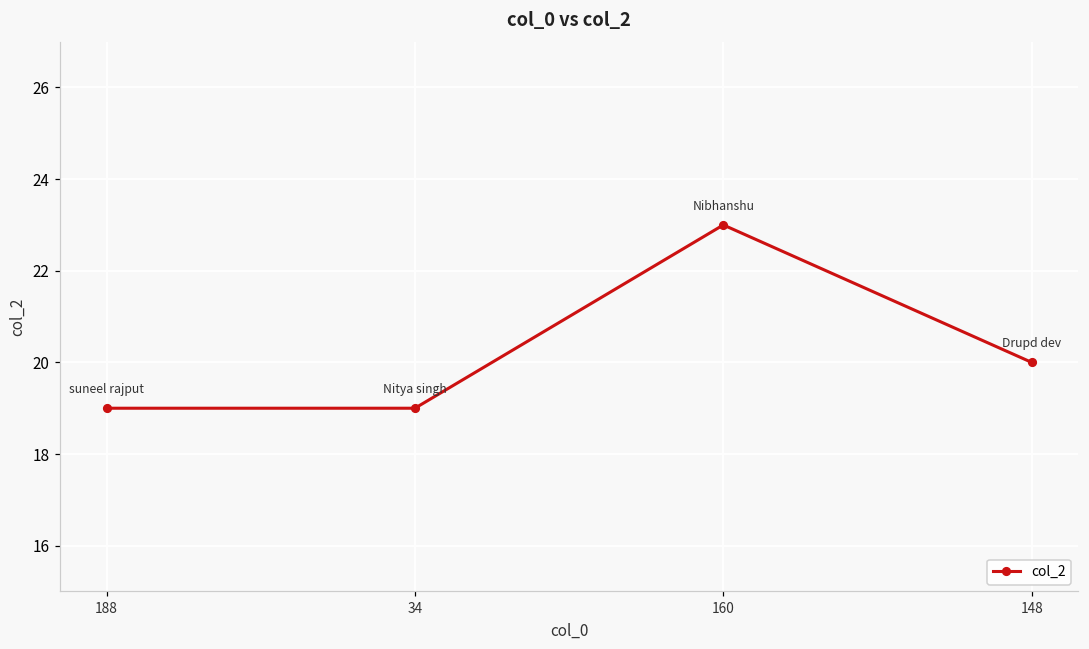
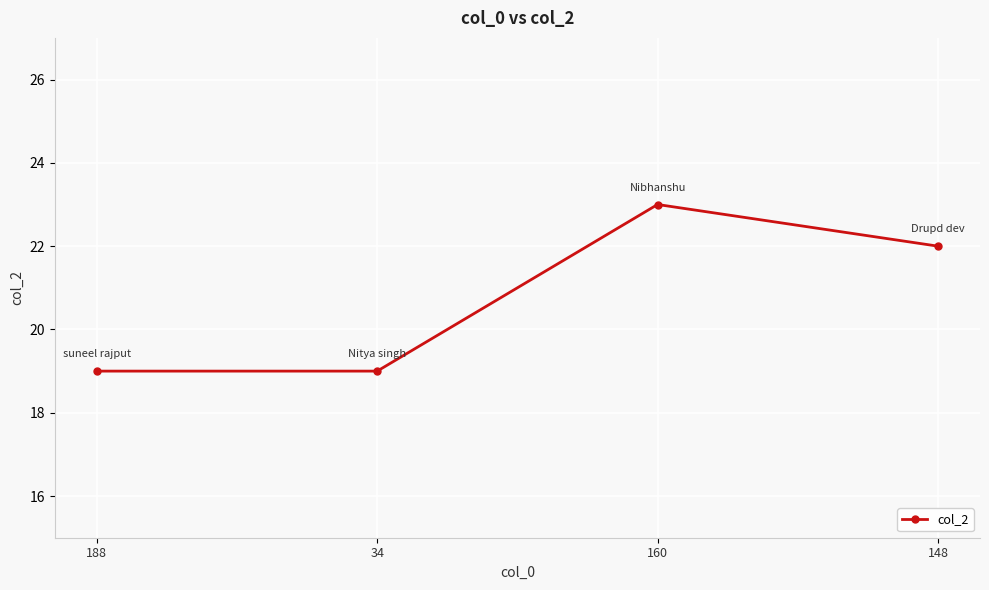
148: 20 -> 22
